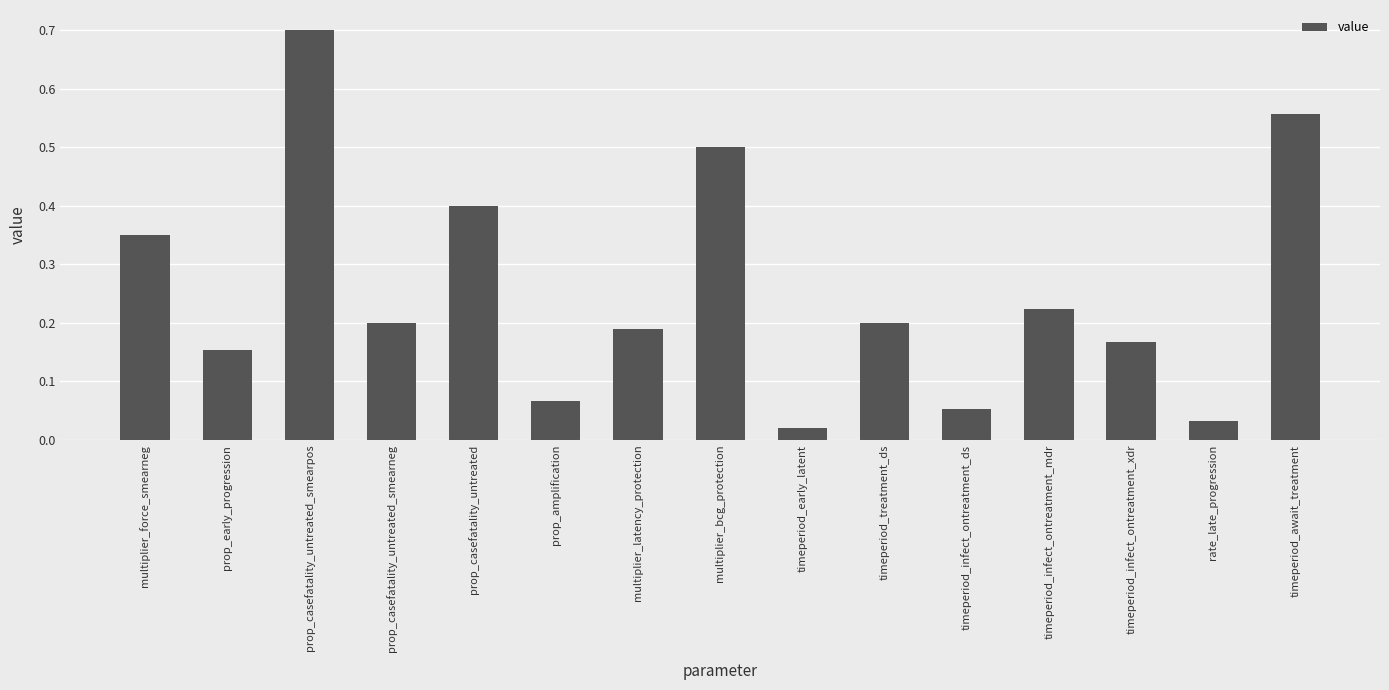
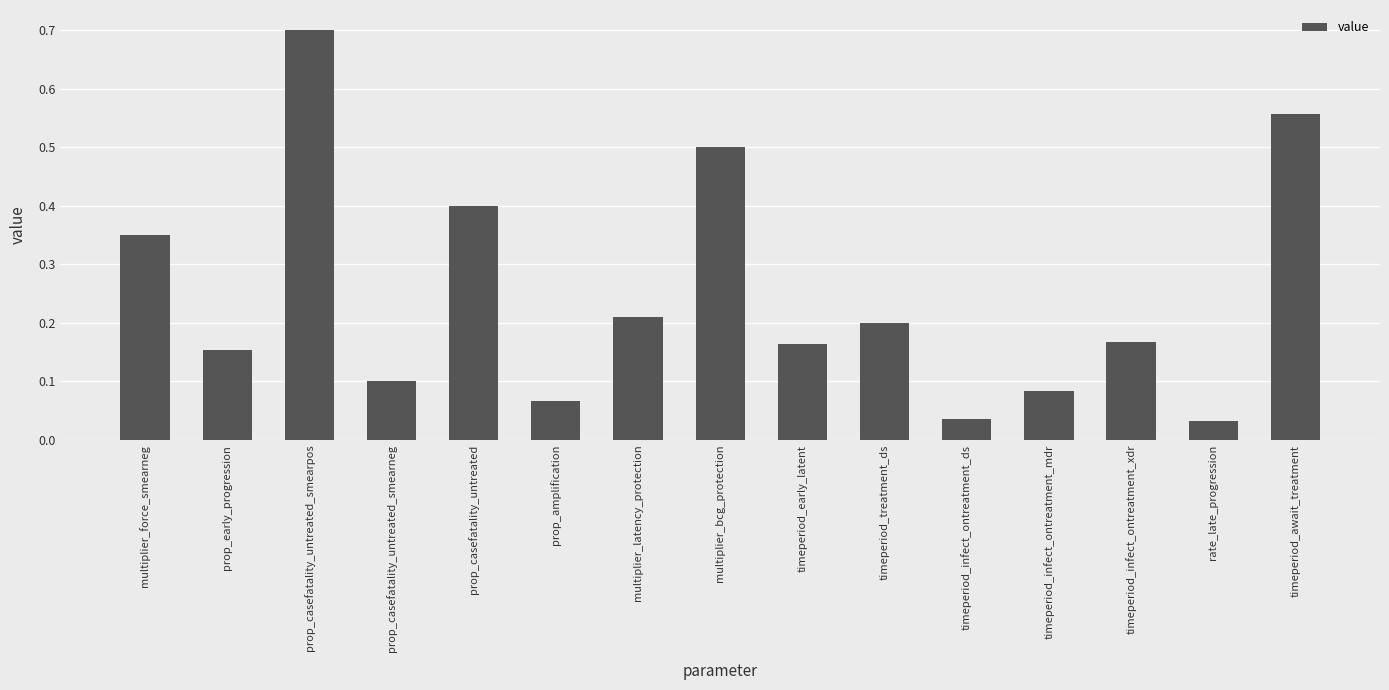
prop_casefatality_untreated_smearneg: 0.2 -> 0.1
multiplier_latency_protection: 0.19 -> 0.21
timeperiod_early_latent: 0.02 -> 0.16
timeperiod_infect_ontreatment_ds: 0.05 -> 0.04
timeperiod_infect_ontreatment_mdr: 0.22 -> 0.08
